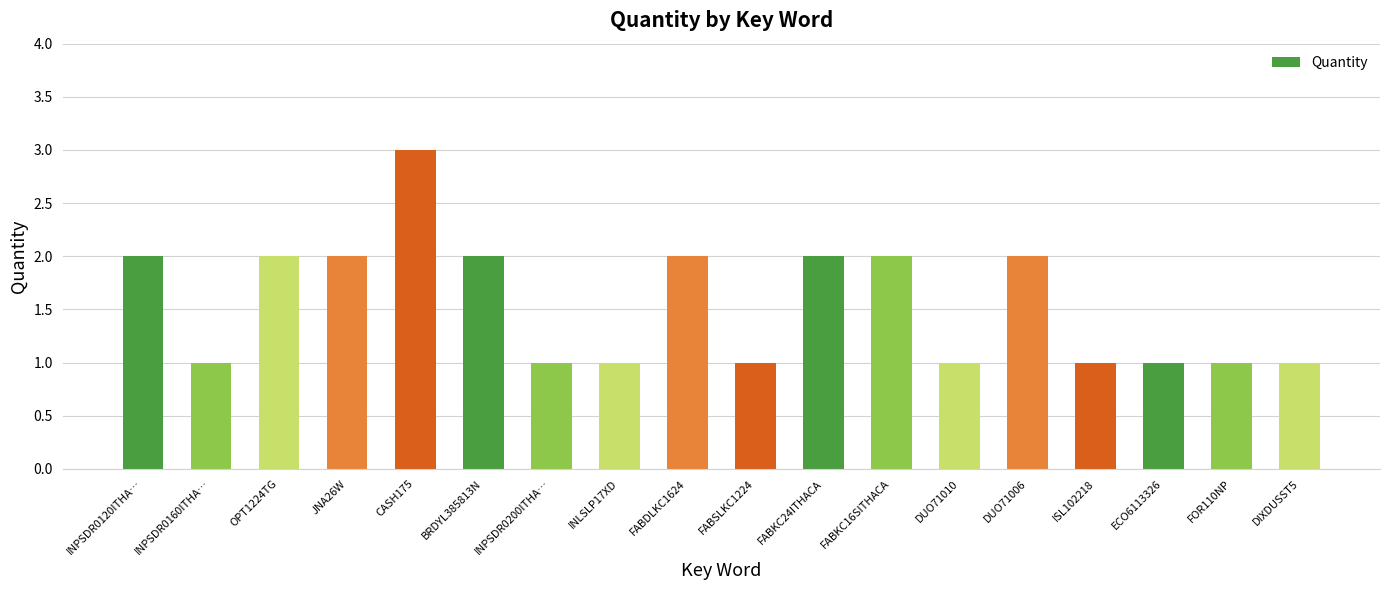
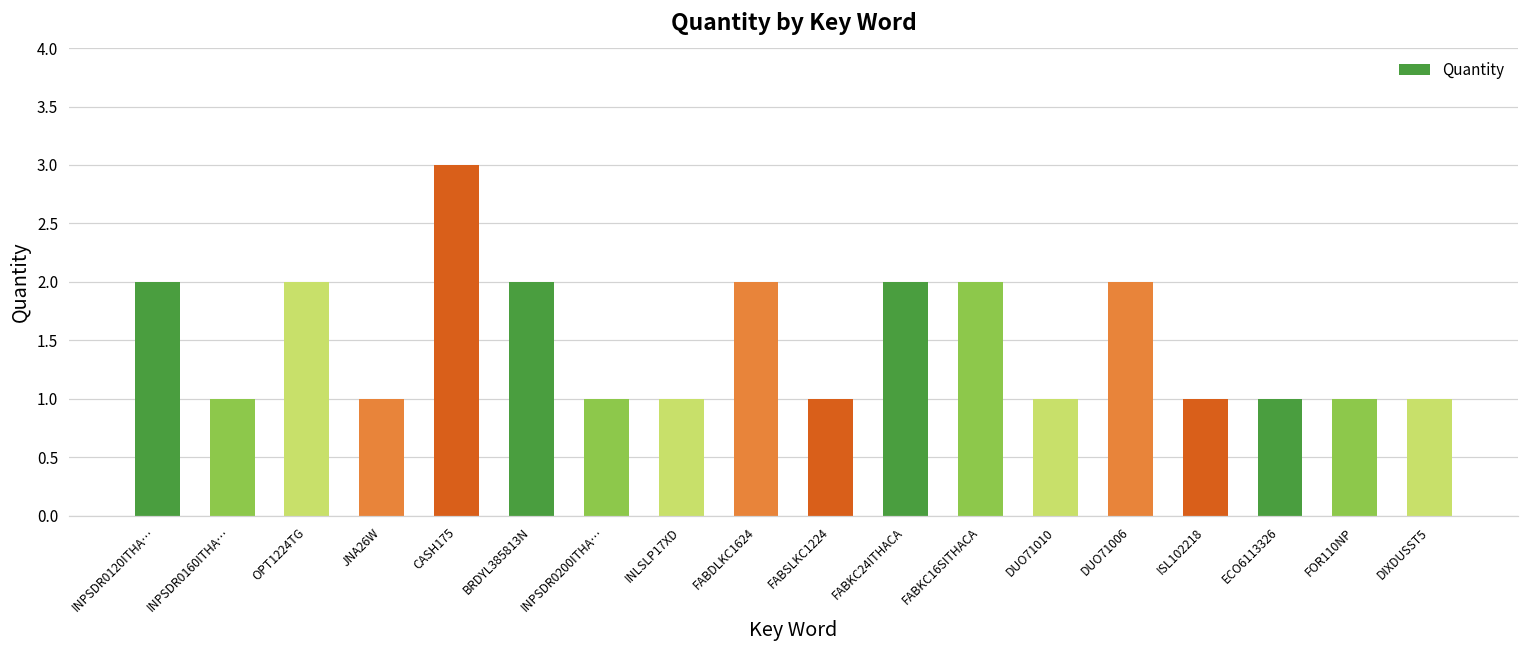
JNA26W: 2 -> 1
